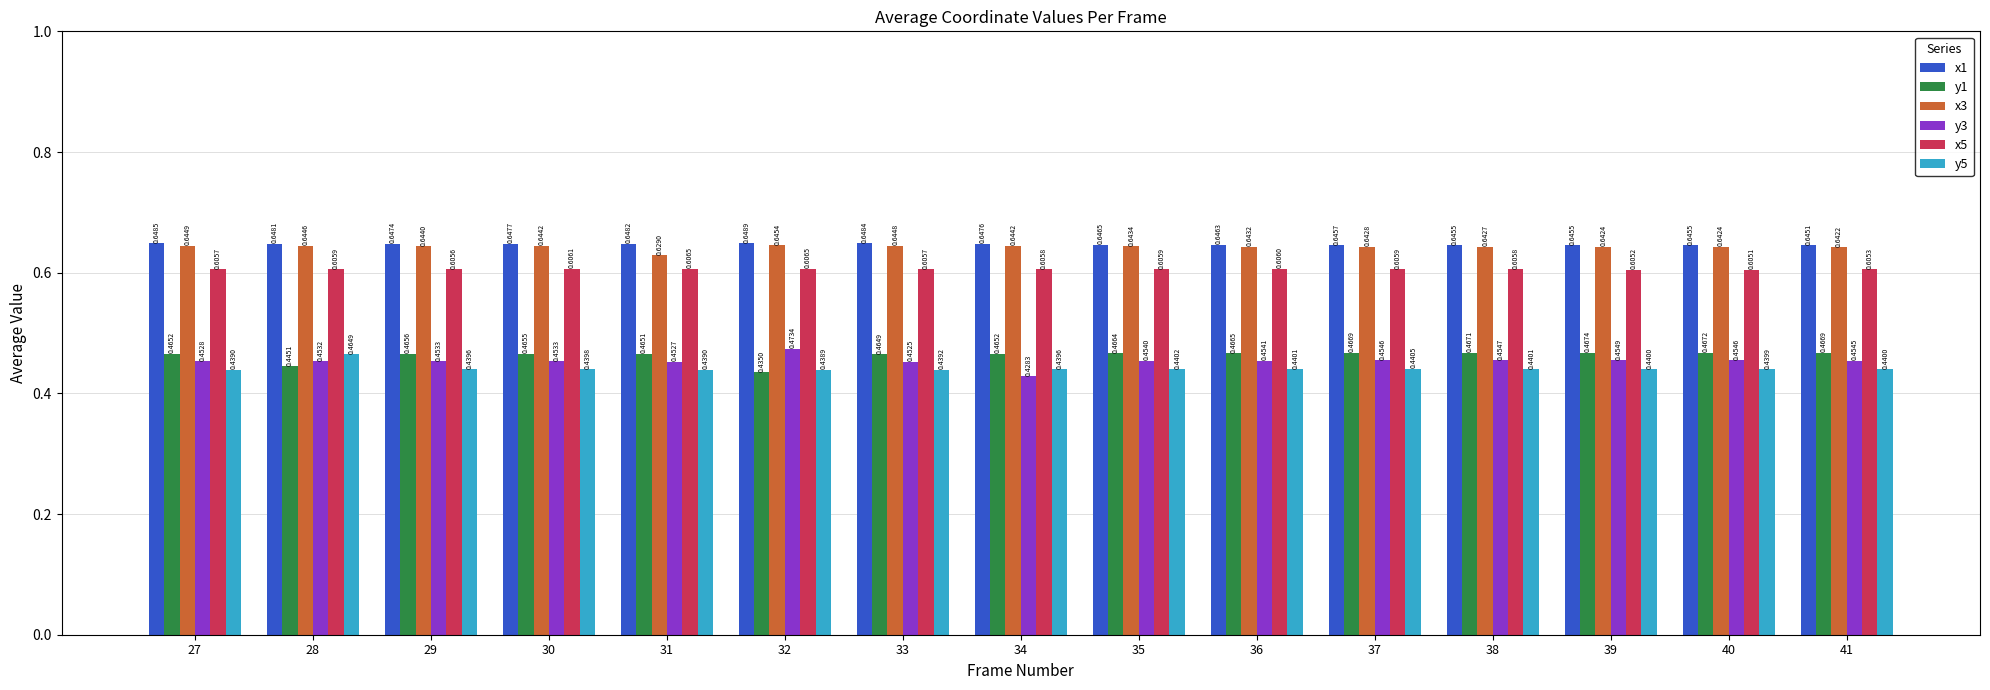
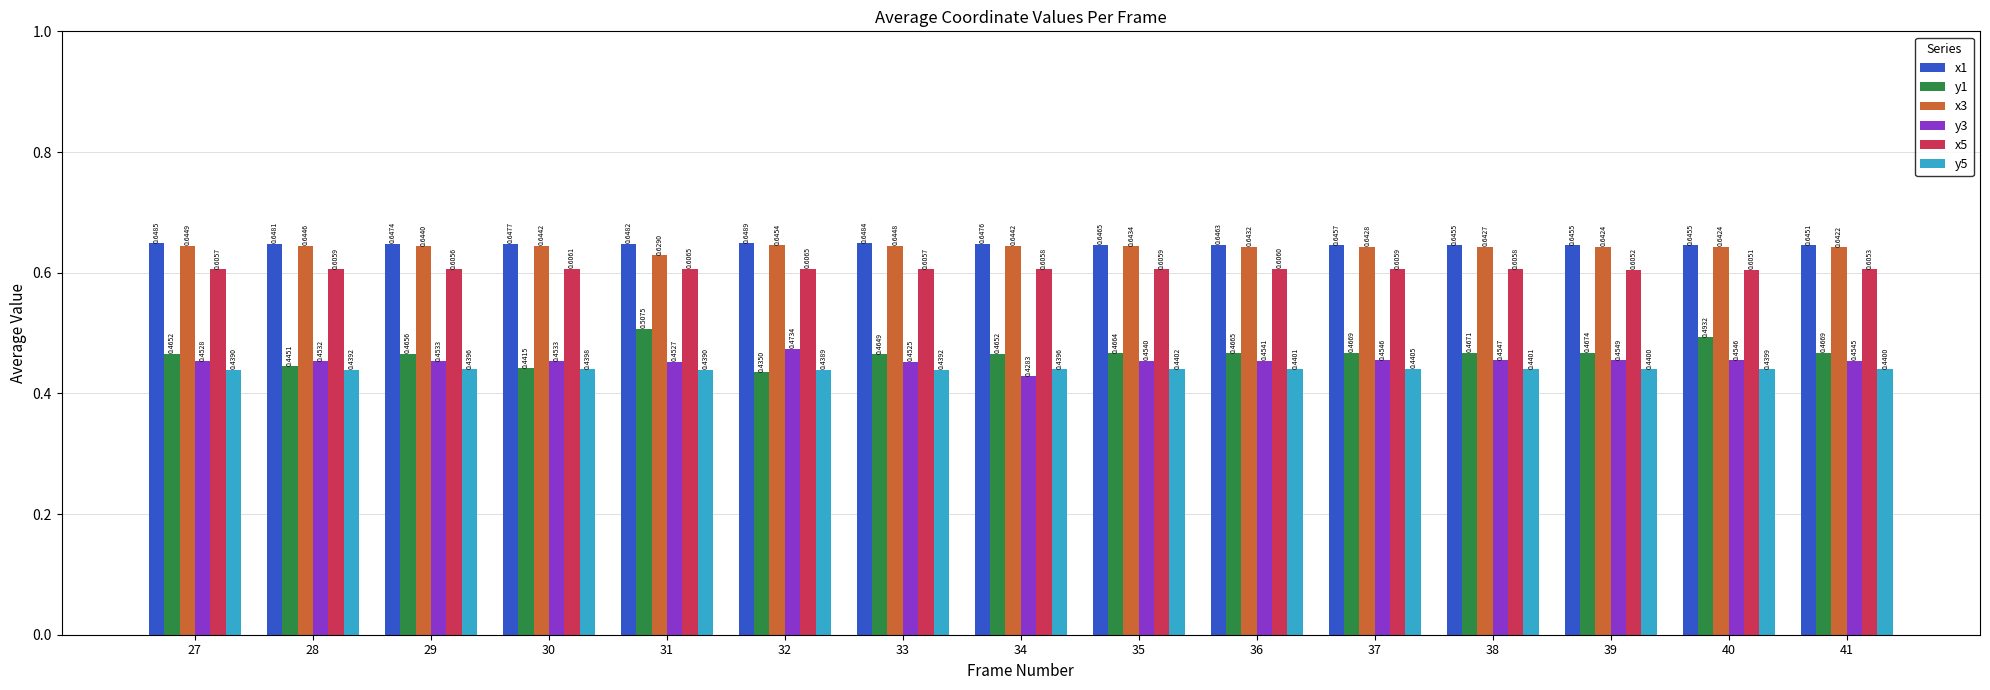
y5, 28: 0.4649 -> 0.4392
y1, 30: 0.4655 -> 0.4415
y1, 31: 0.4651 -> 0.5075
y1, 40: 0.4672 -> 0.4932
